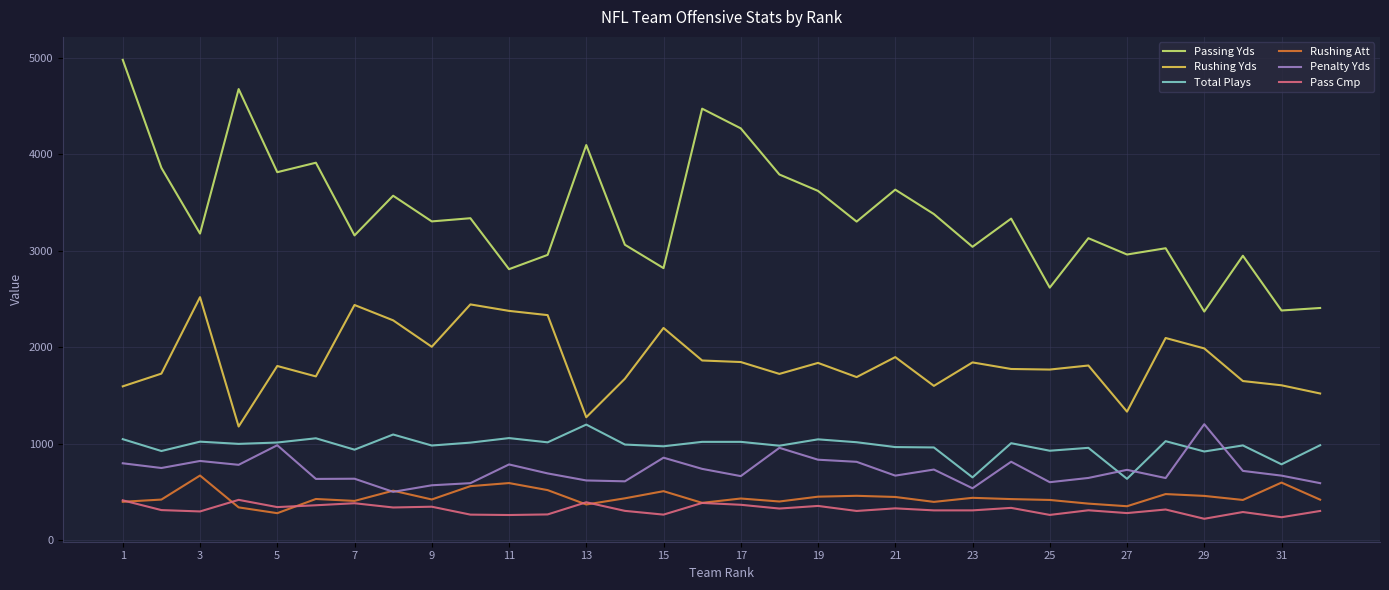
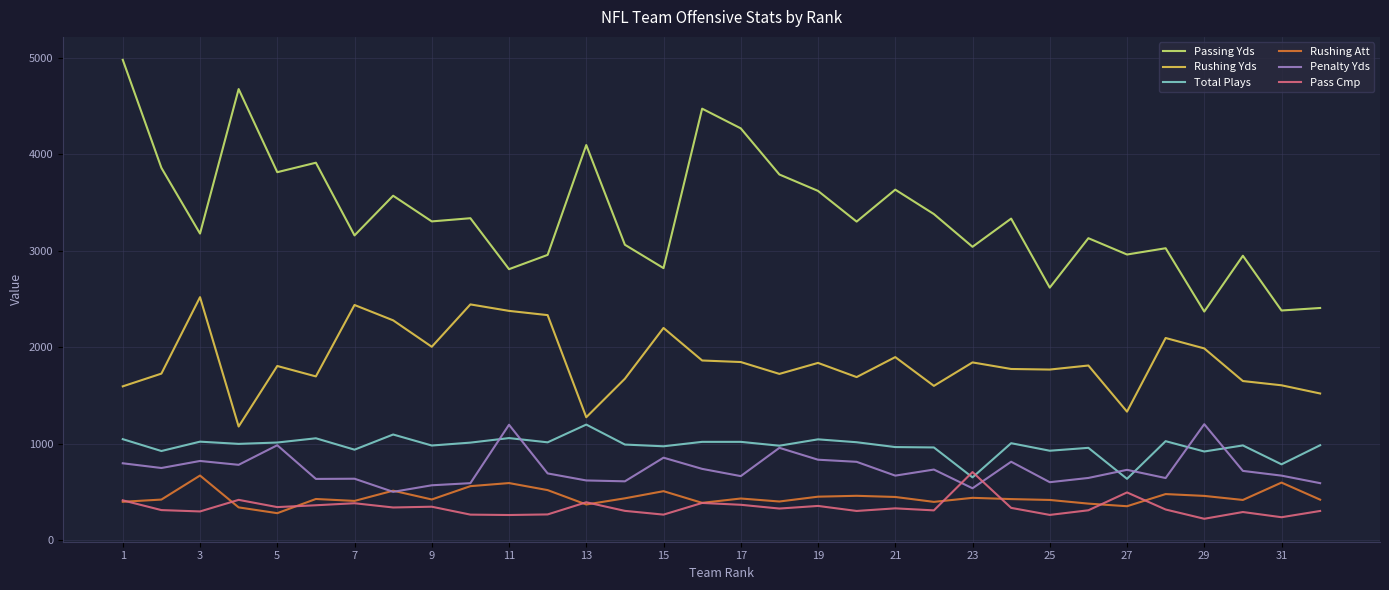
Penalty Yds, 11: 800 -> 1200
Pass Cmp, 23: 300 -> 700
Pass Cmp, 27: 300 -> 500
